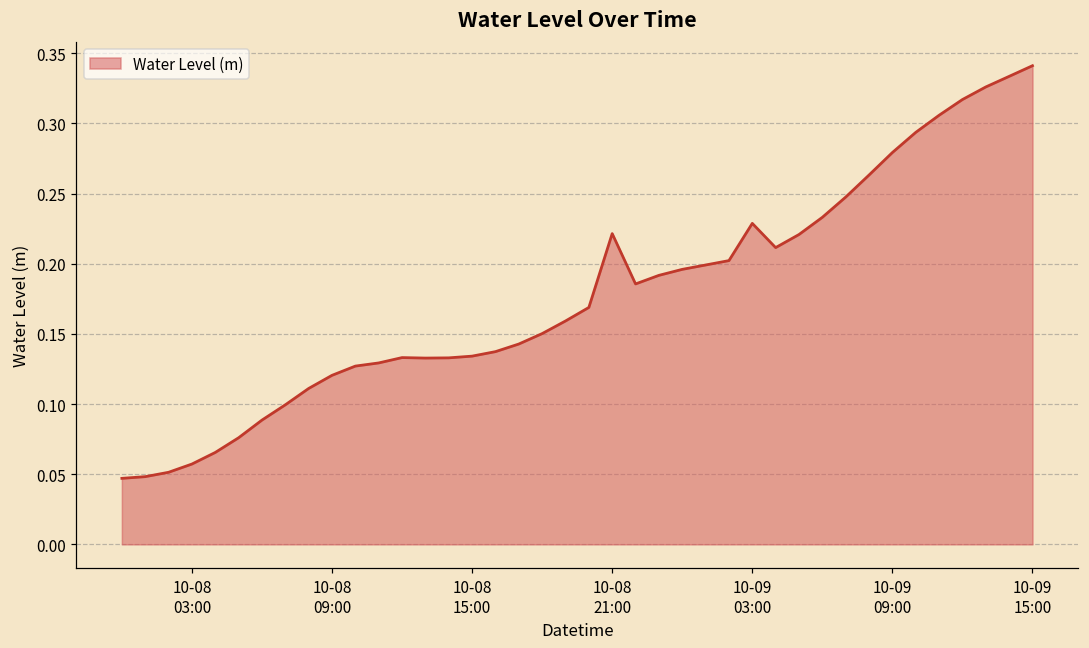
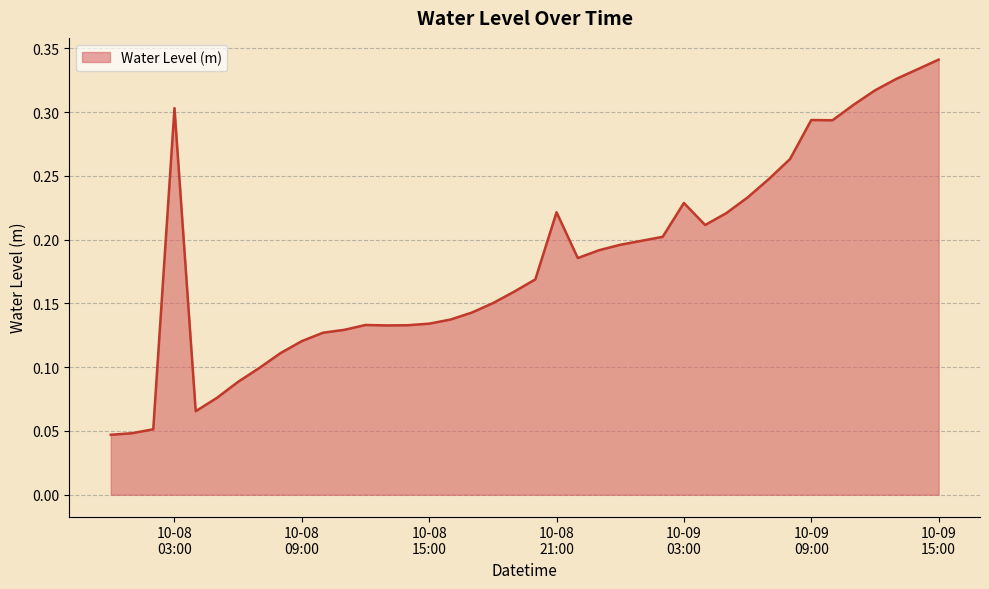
10-08 03:00: 0.057 -> 0.303
10-09 09:00: 0.279 -> 0.294
